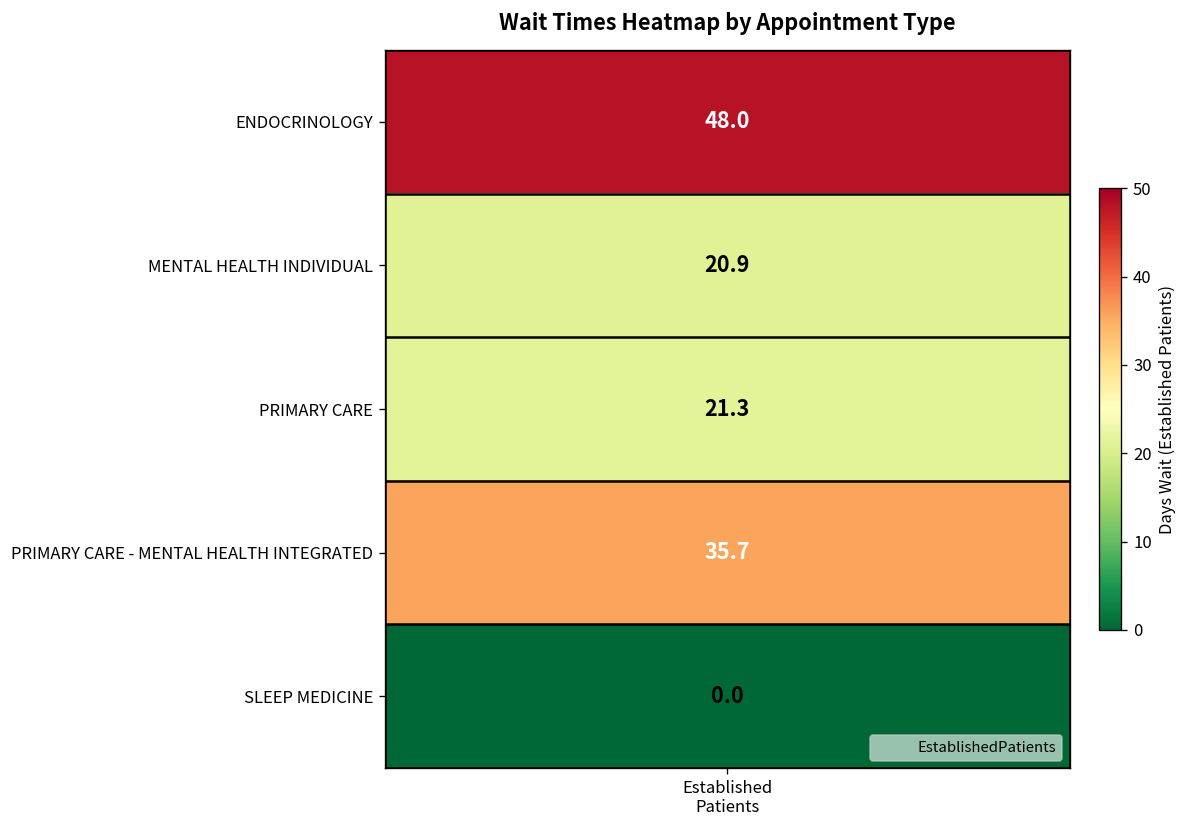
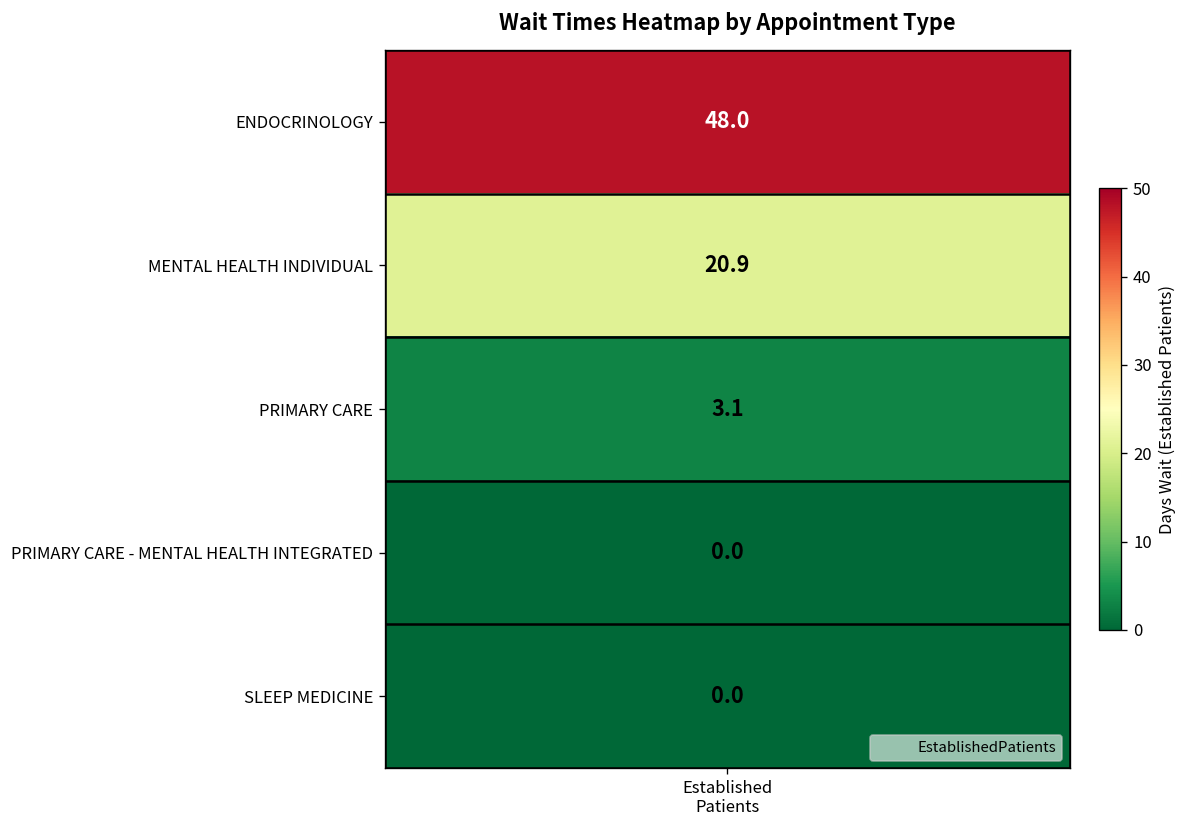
PRIMARY CARE, Established Patients: 21.3 -> 3.1
PRIMARY CARE - MENTAL HEALTH INTEGRATED, Established Patients: 35.7 -> 0.0
